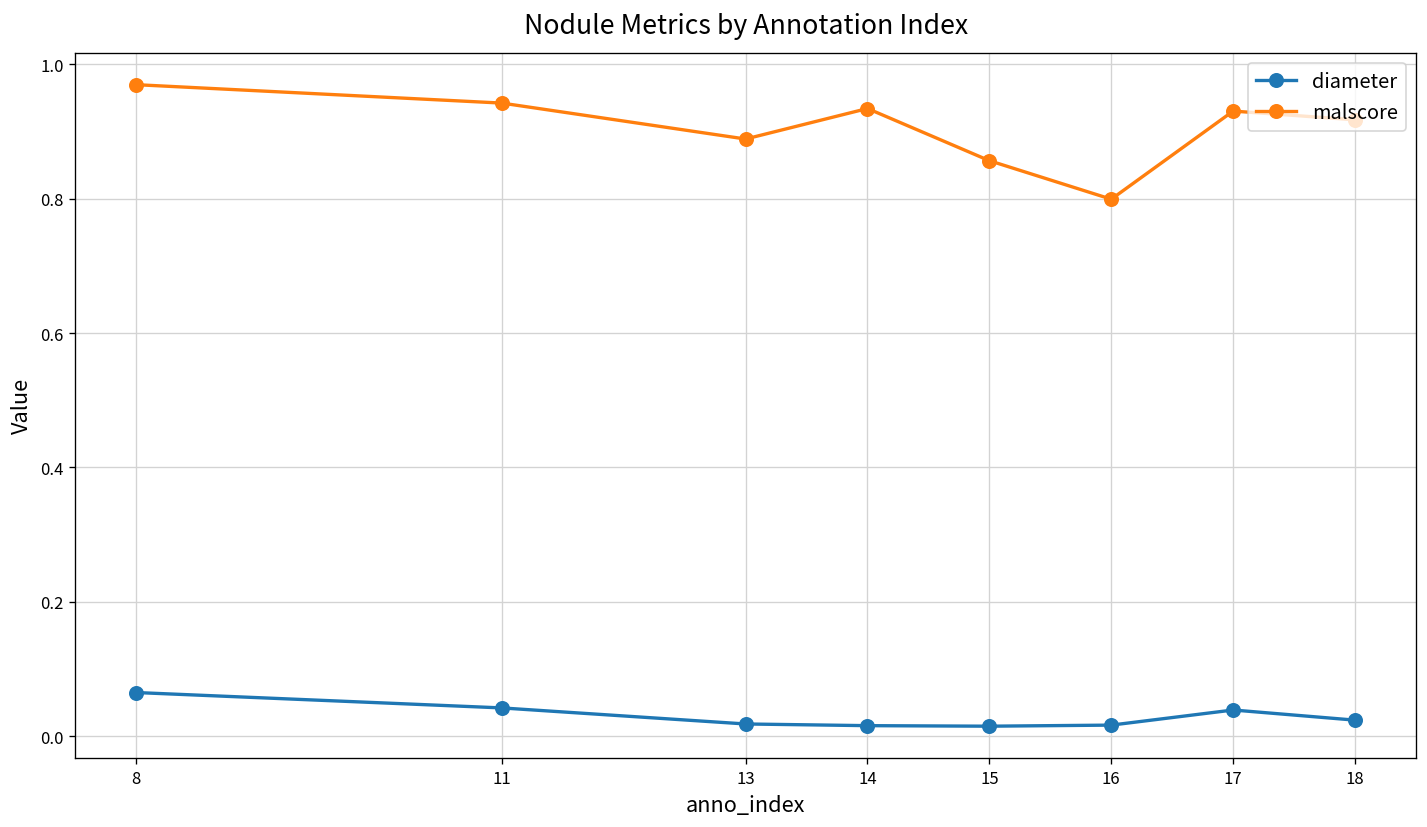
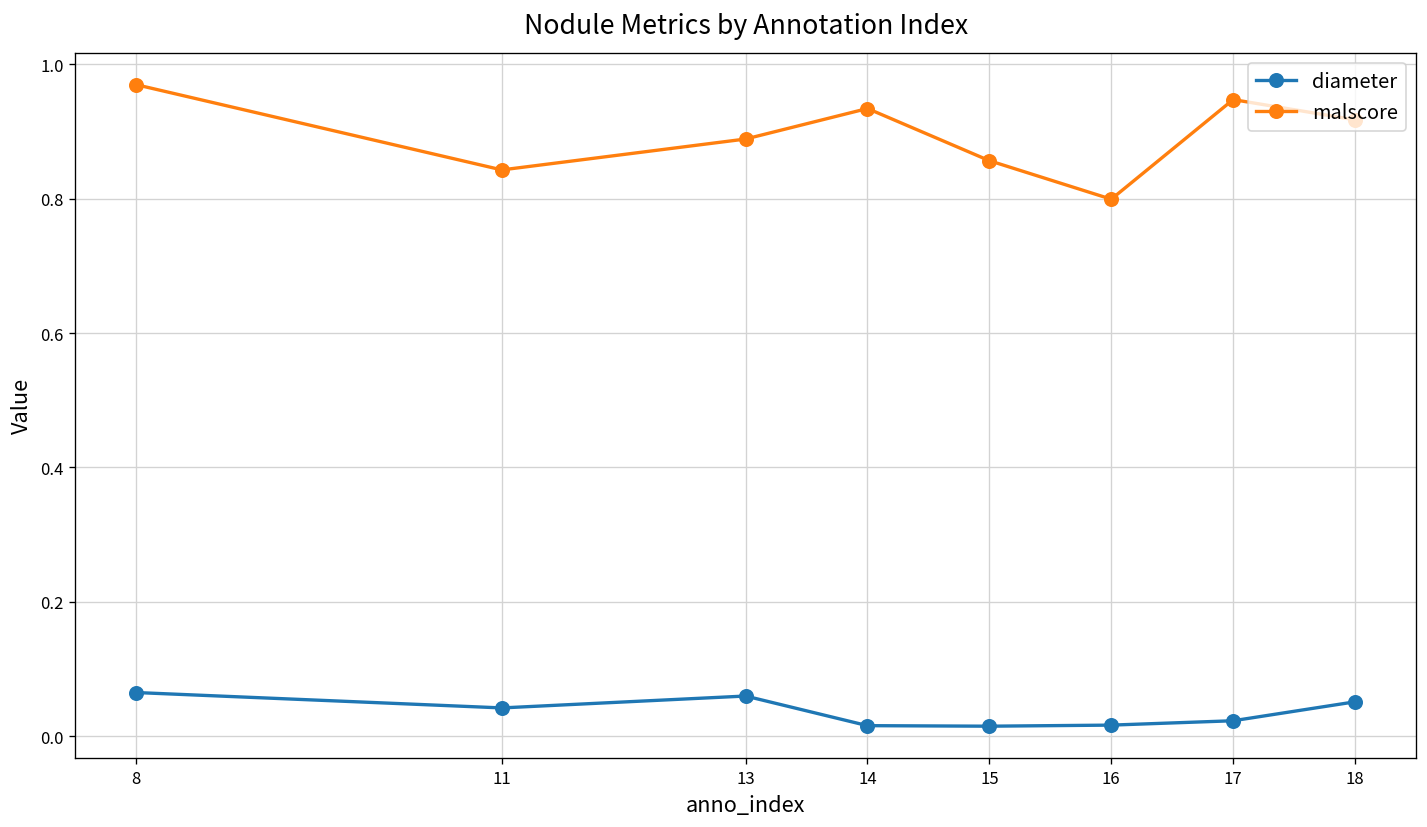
malscore, 11: 0.94 -> 0.84
diameter, 13: 0.02 -> 0.06
diameter, 17: 0.04 -> 0.02
malscore, 17: 0.93 -> 0.95
diameter, 18: 0.02 -> 0.05
